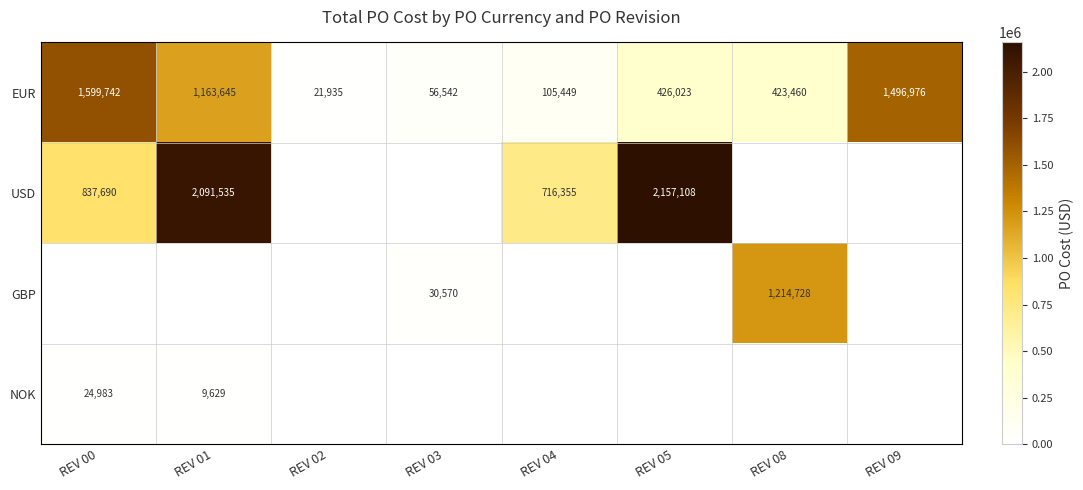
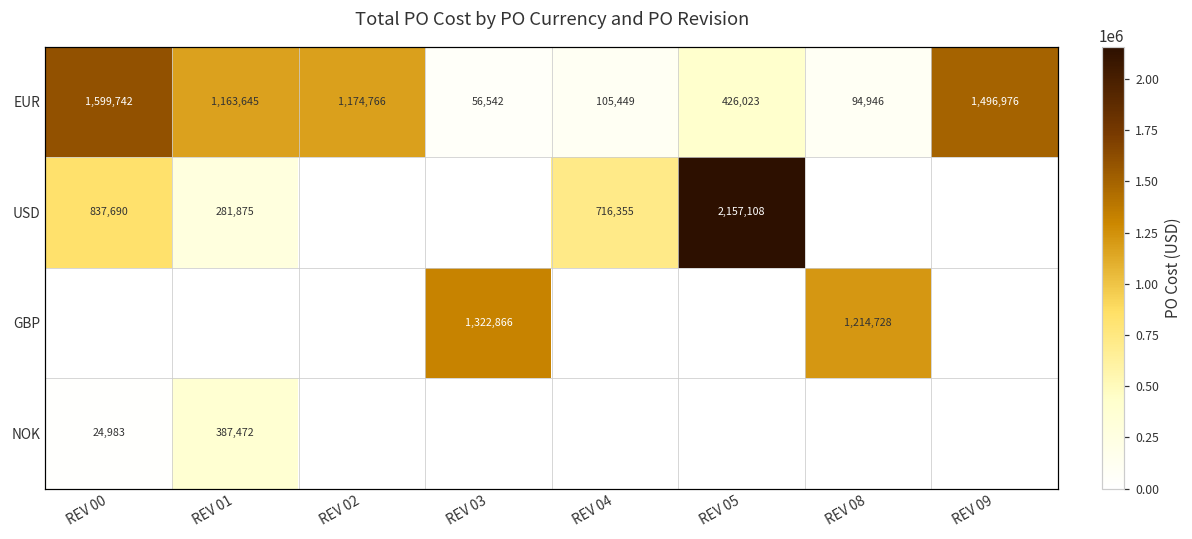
EUR, REV 02: 21,935 -> 1,174,766
EUR, REV 08: 423,460 -> 94,946
USD, REV 01: 2,091,535 -> 281,875
GBP, REV 03: 30,570 -> 1,322,866
NOK, REV 01: 9,629 -> 387,472
